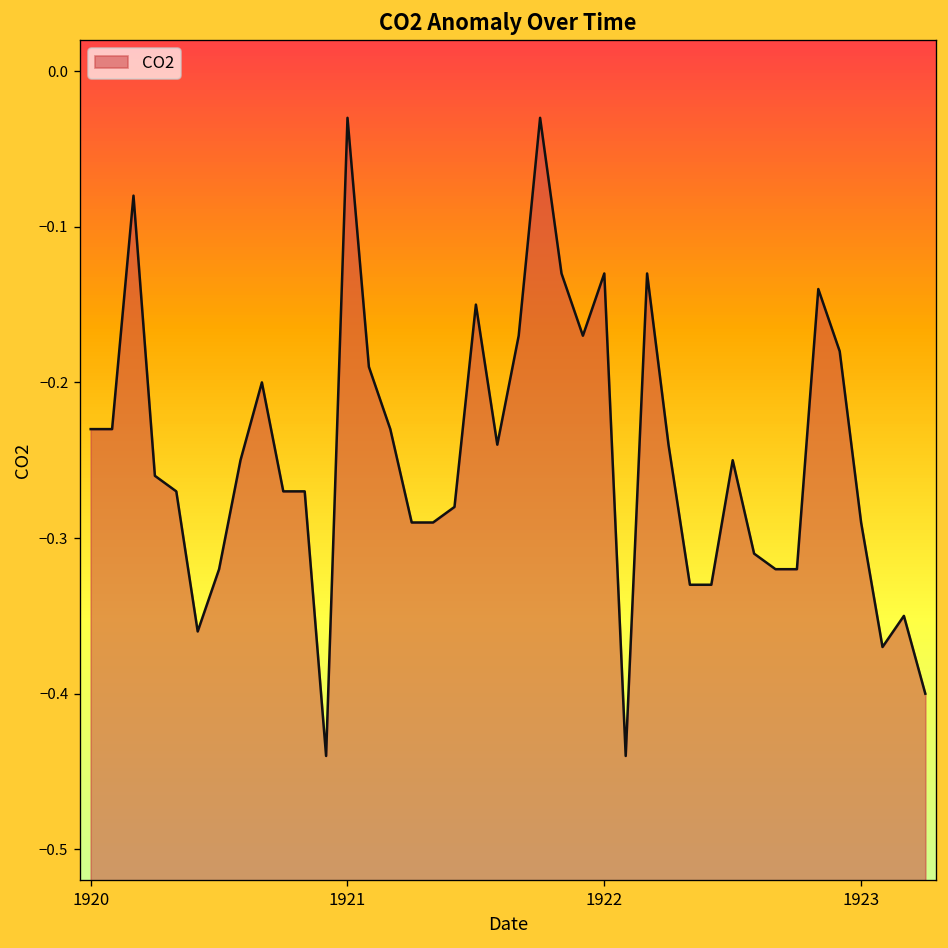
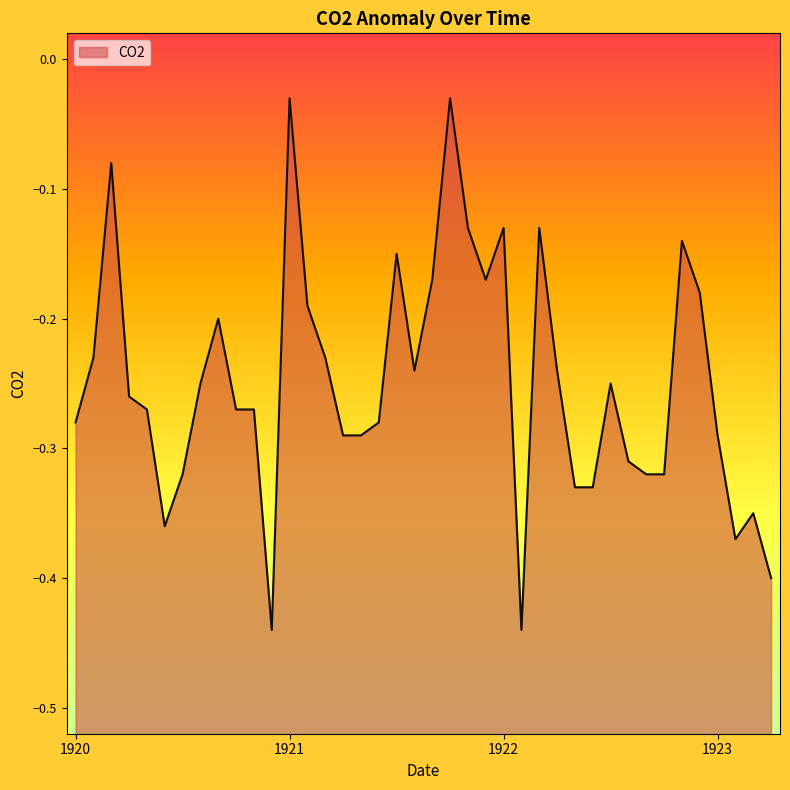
1920: -0.23 -> -0.28
